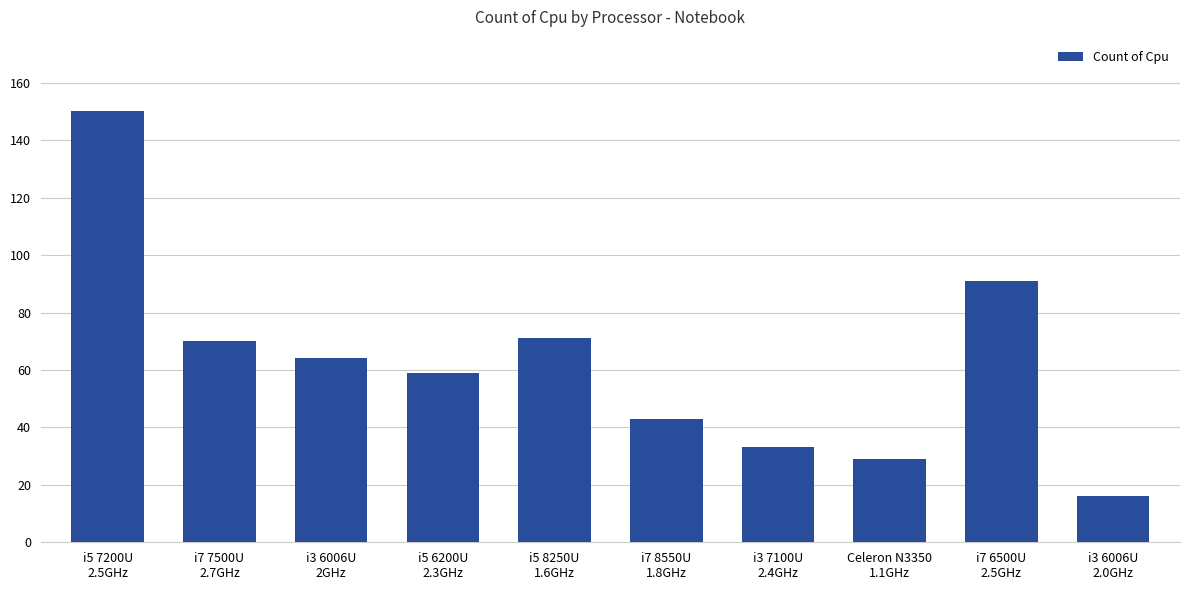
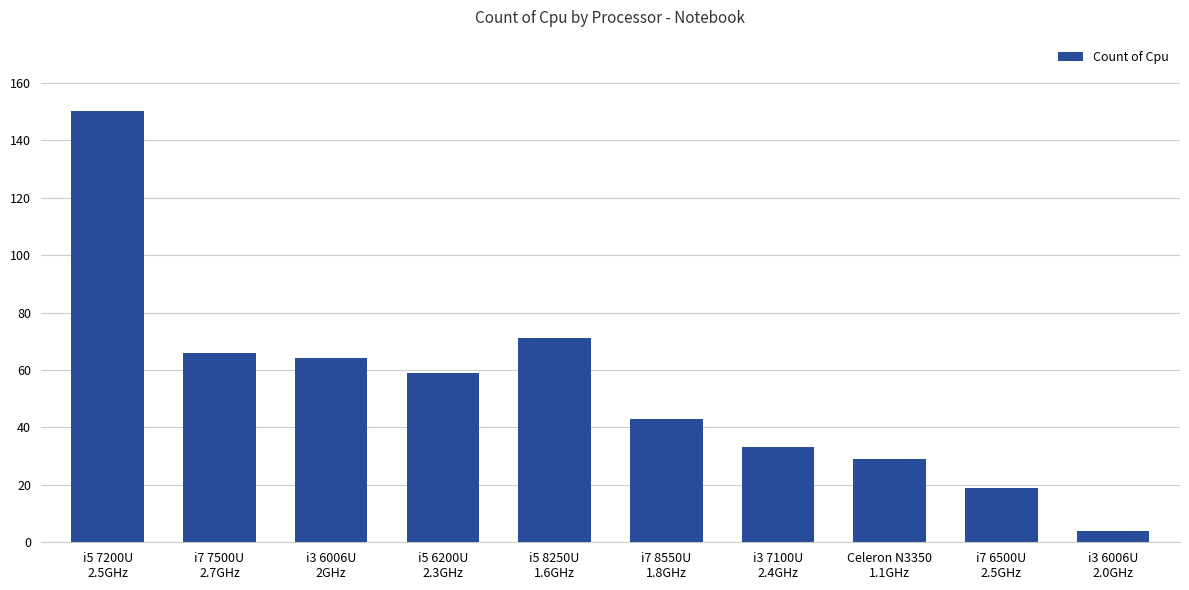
i7 7500U 2.7GHz: 70 -> 66
i7 6500U 2.5GHz: 91 -> 19
i3 6006U 2.0GHz: 16 -> 4
